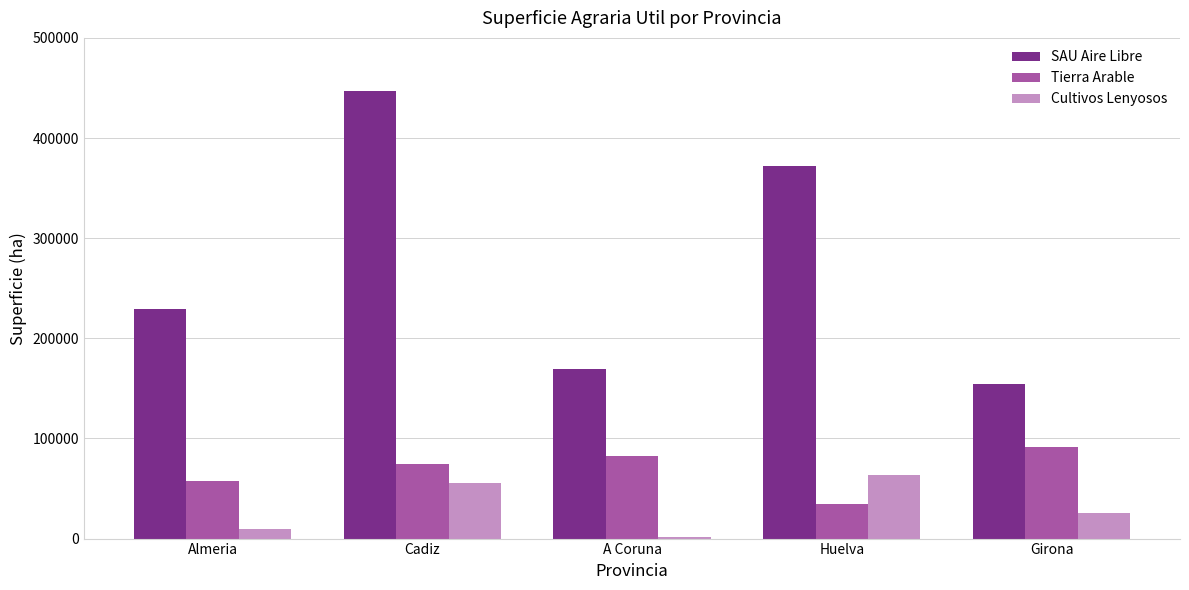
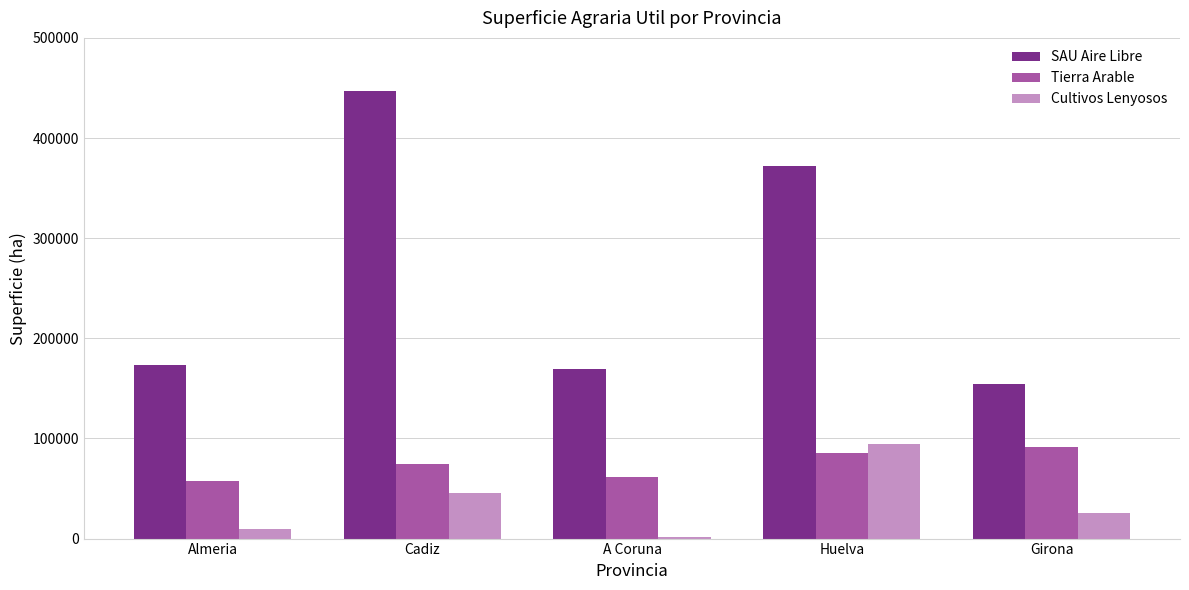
SAU Aire Libre, Almeria: 230000 -> 173000
Cultivos Lenyosos, Cadiz: 55000 -> 45000
Tierra Arable, A Coruna: 83000 -> 61000
Tierra Arable, Huelva: 35000 -> 85000
Cultivos Lenyosos, Huelva: 64000 -> 94000
